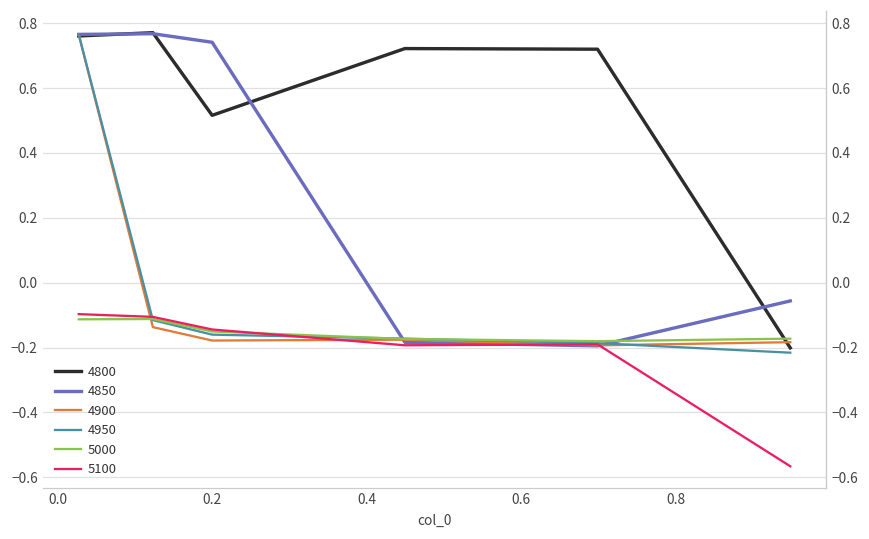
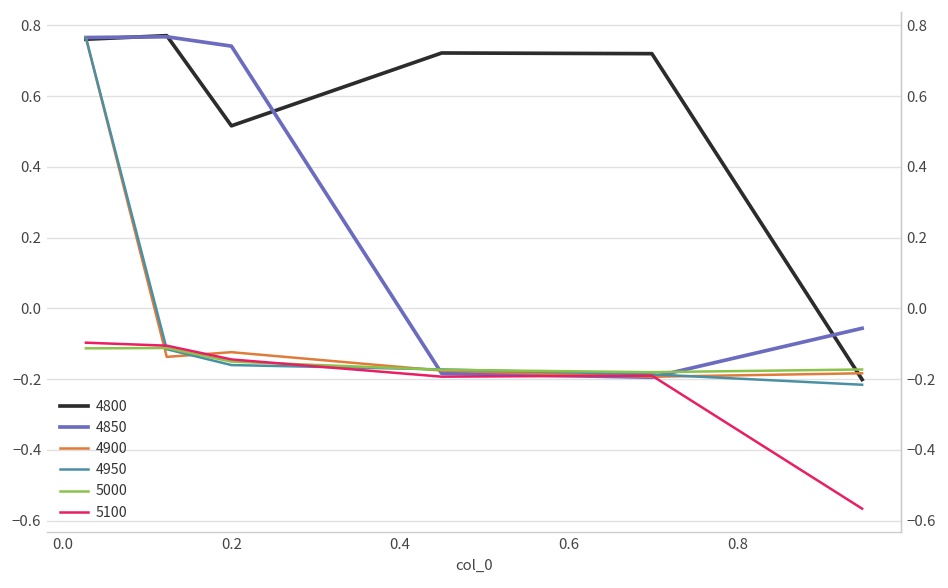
4900, 0.2: -0.18 -> -0.12
